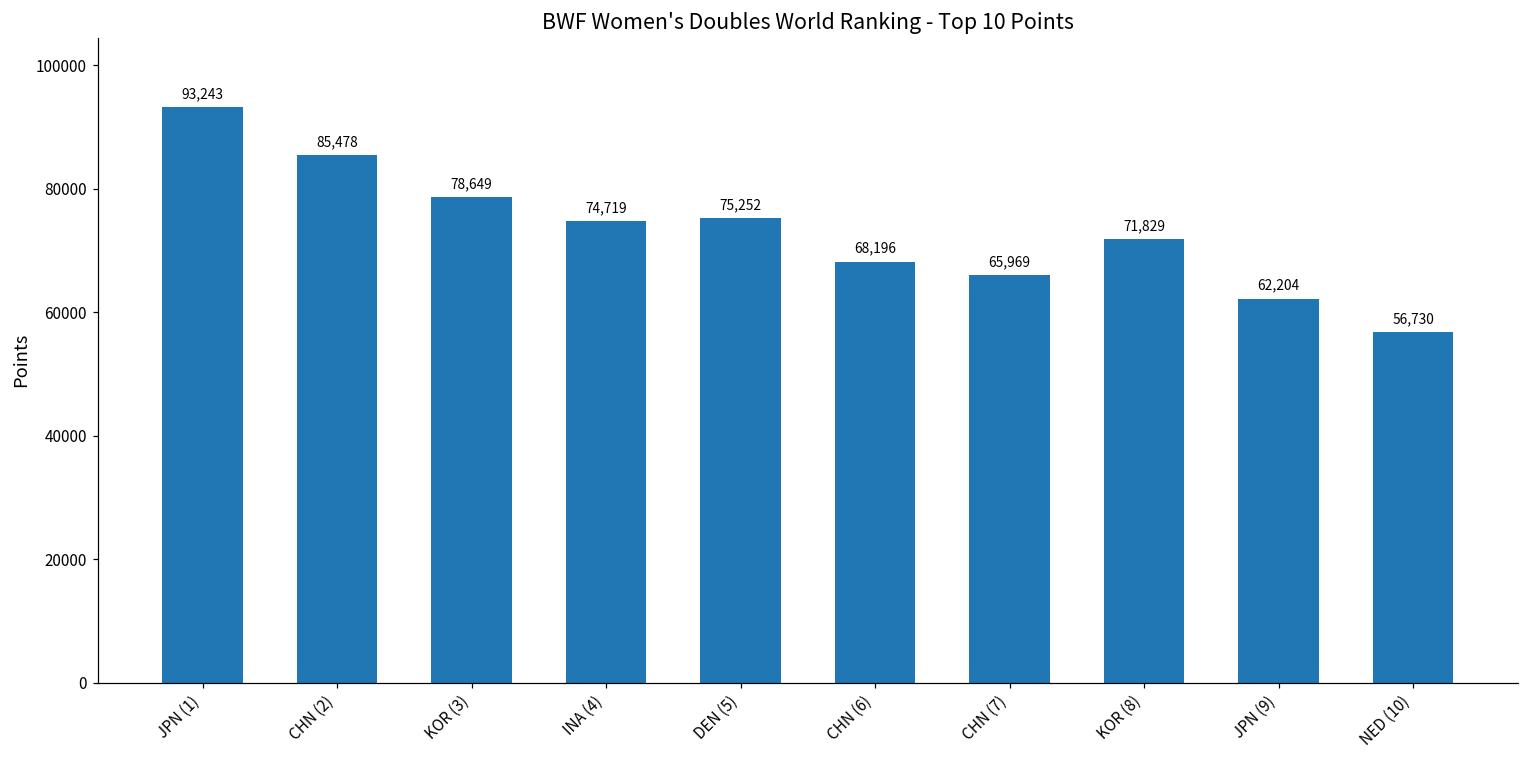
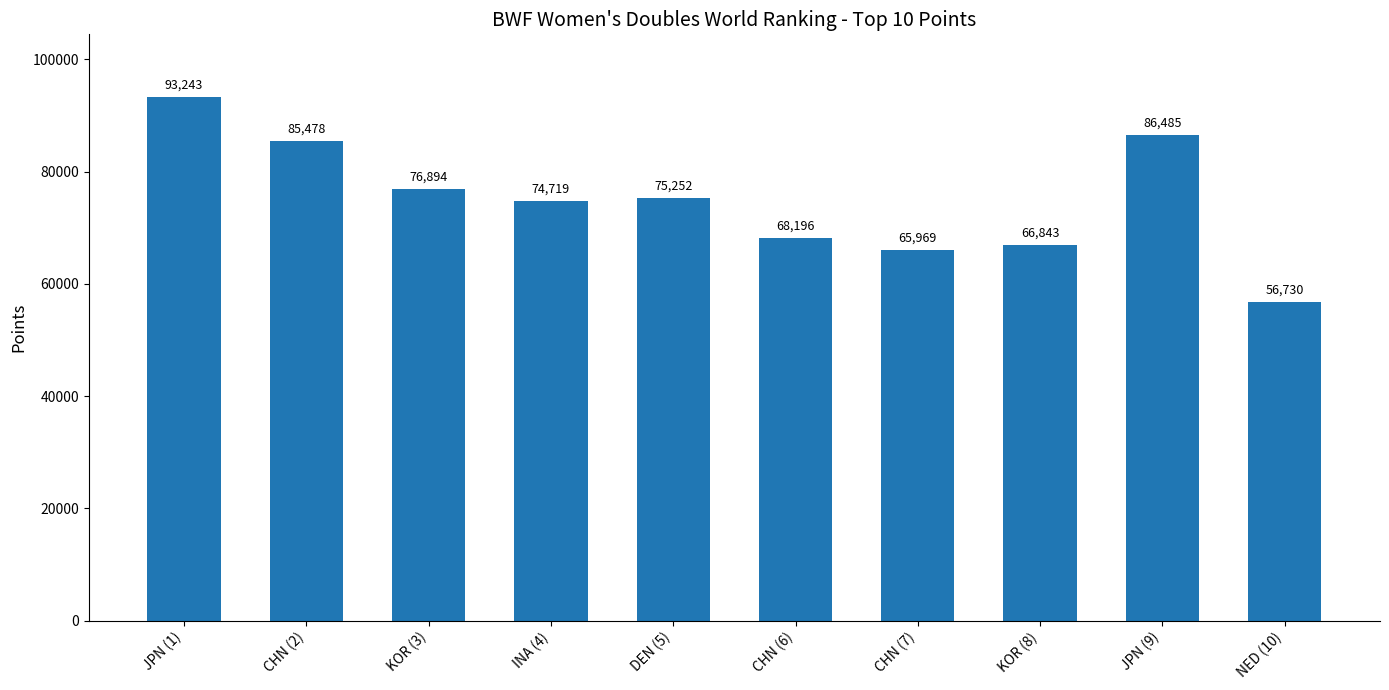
KOR (3): 78,649 -> 76,894
KOR (8): 71,829 -> 66,843
JPN (9): 62,204 -> 86,485
